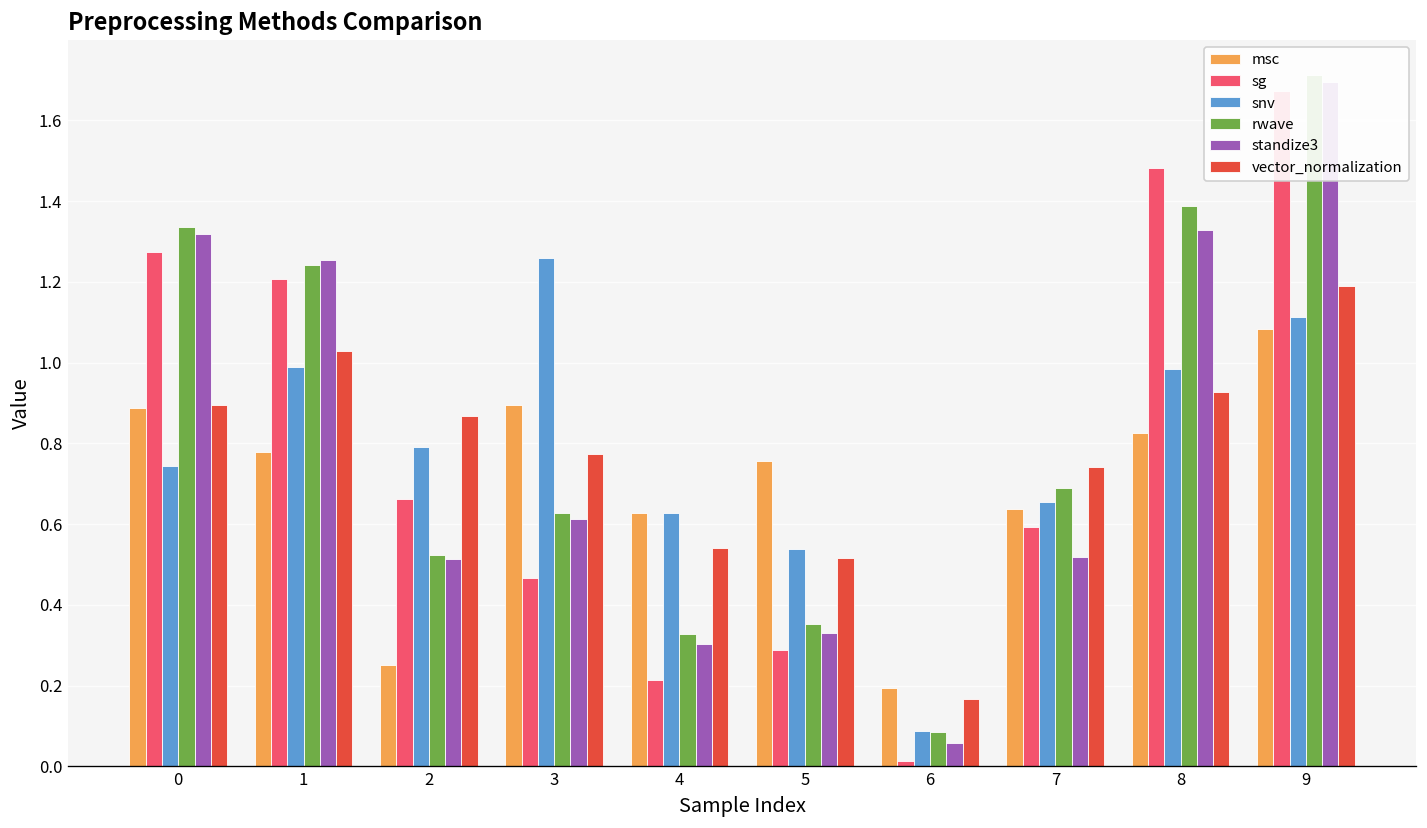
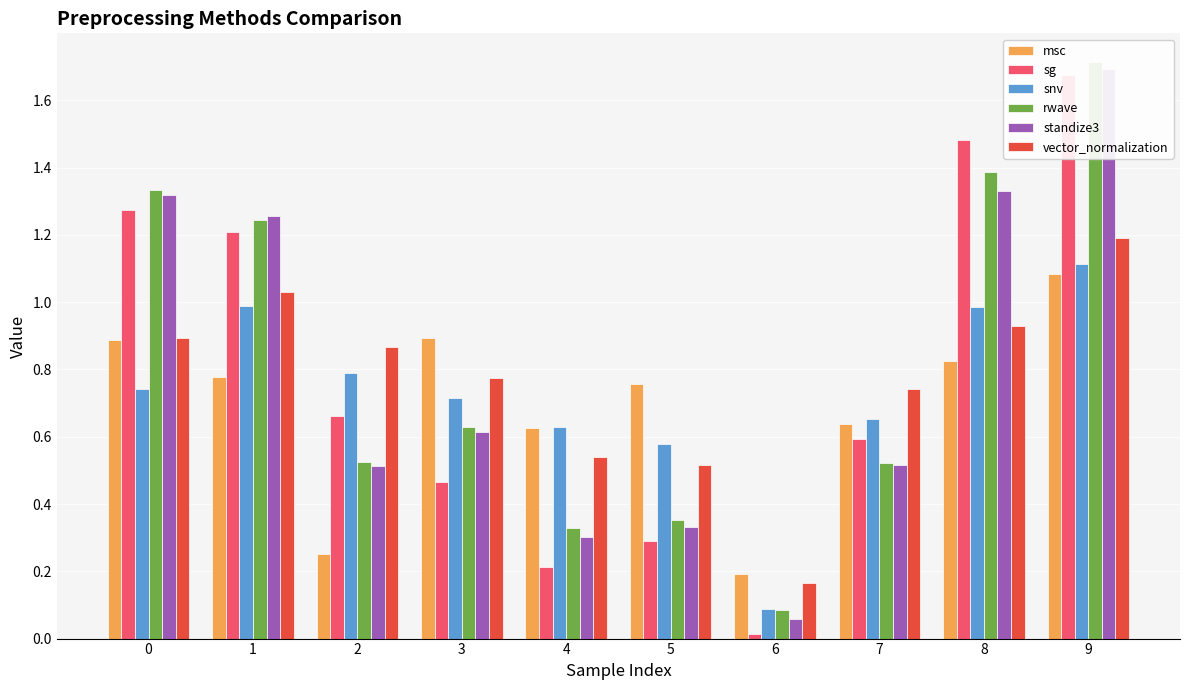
snv, 3: 1.26 -> 0.72
snv, 5: 0.54 -> 0.58
rwave, 7: 0.69 -> 0.52
